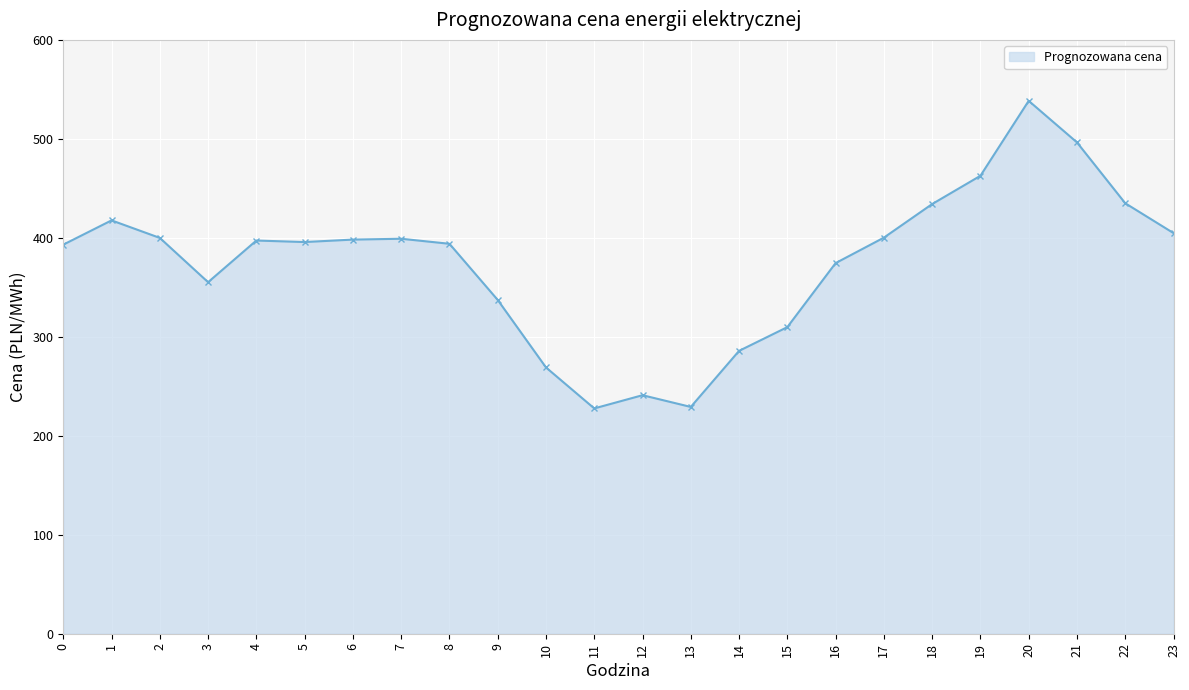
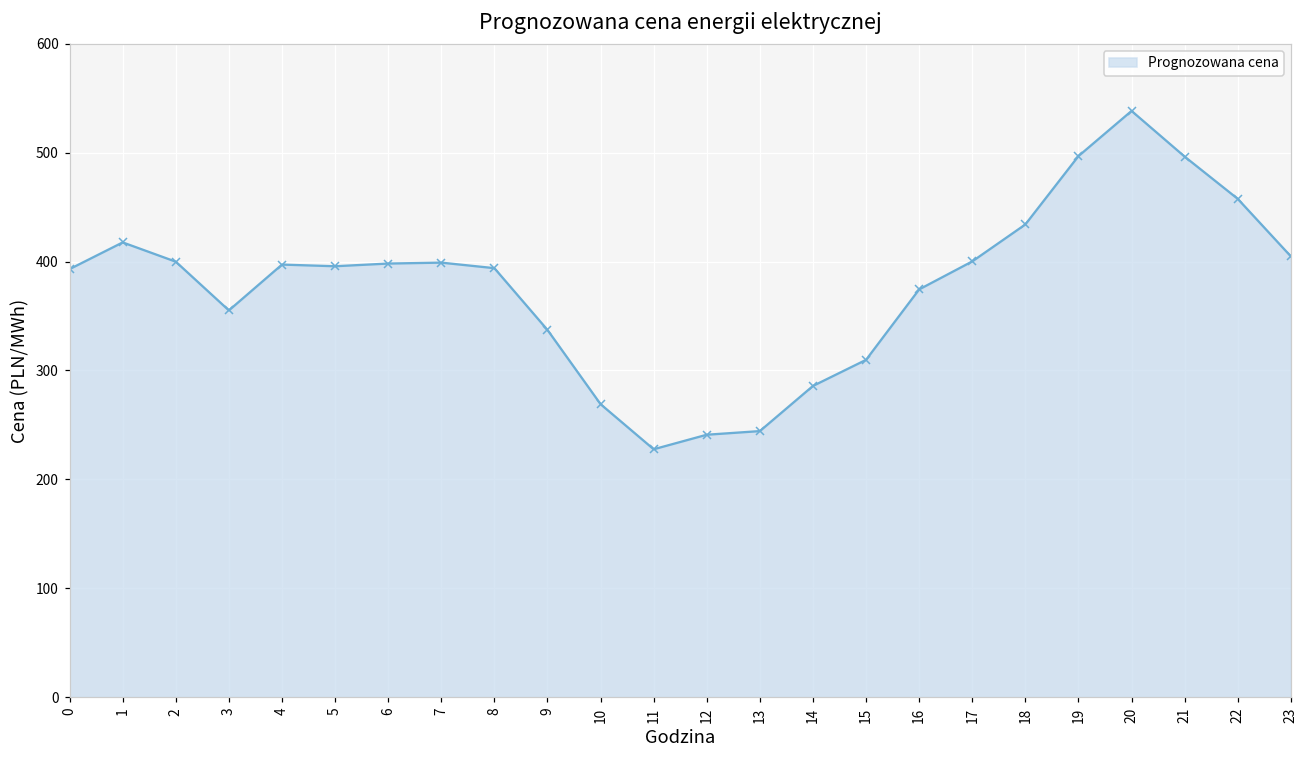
13: 230 -> 240
19: 460 -> 500
22: 430 -> 460
